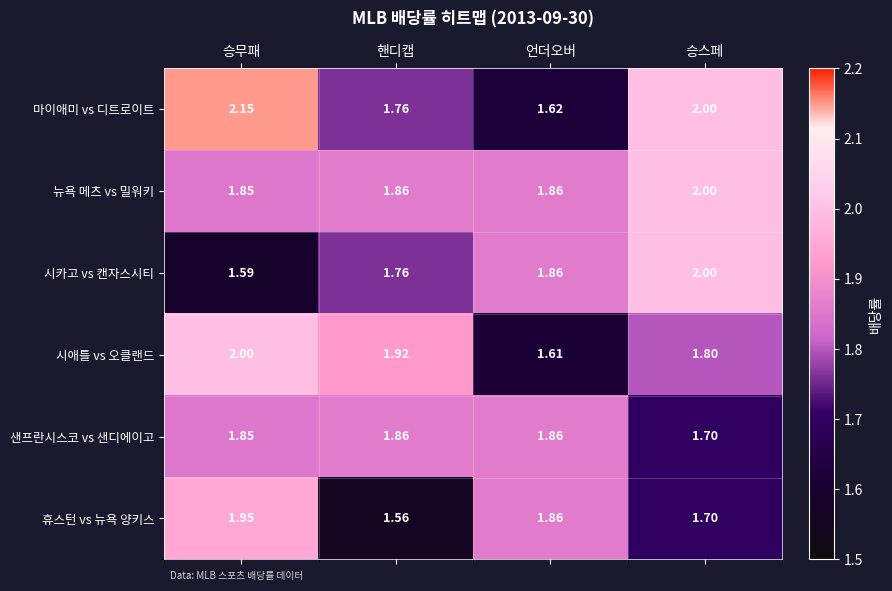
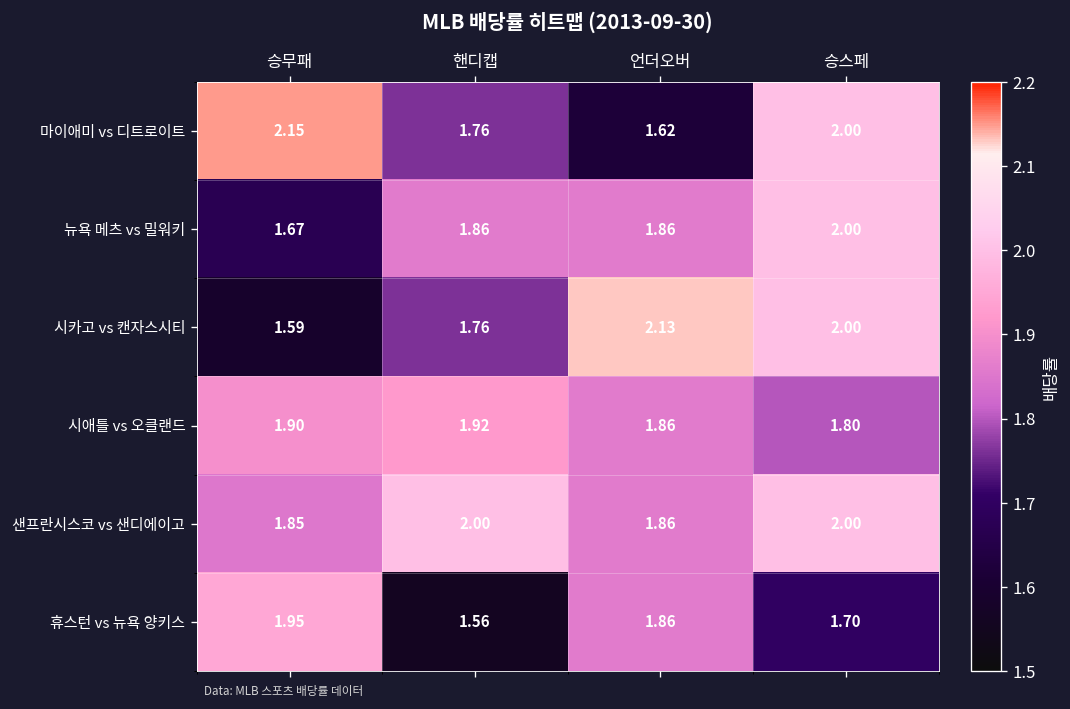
뉴욕 메츠 vs 밀워키, 승무패: 1.85 -> 1.67
시카고 vs 캔자스시티, 언더오버: 1.86 -> 2.13
시애틀 vs 오클랜드, 승무패: 2.00 -> 1.90
시애틀 vs 오클랜드, 언더오버: 1.61 -> 1.86
샌프란시스코 vs 샌디에이고, 핸디캡: 1.86 -> 2.00
샌프란시스코 vs 샌디에이고, 승스페: 1.70 -> 2.00
